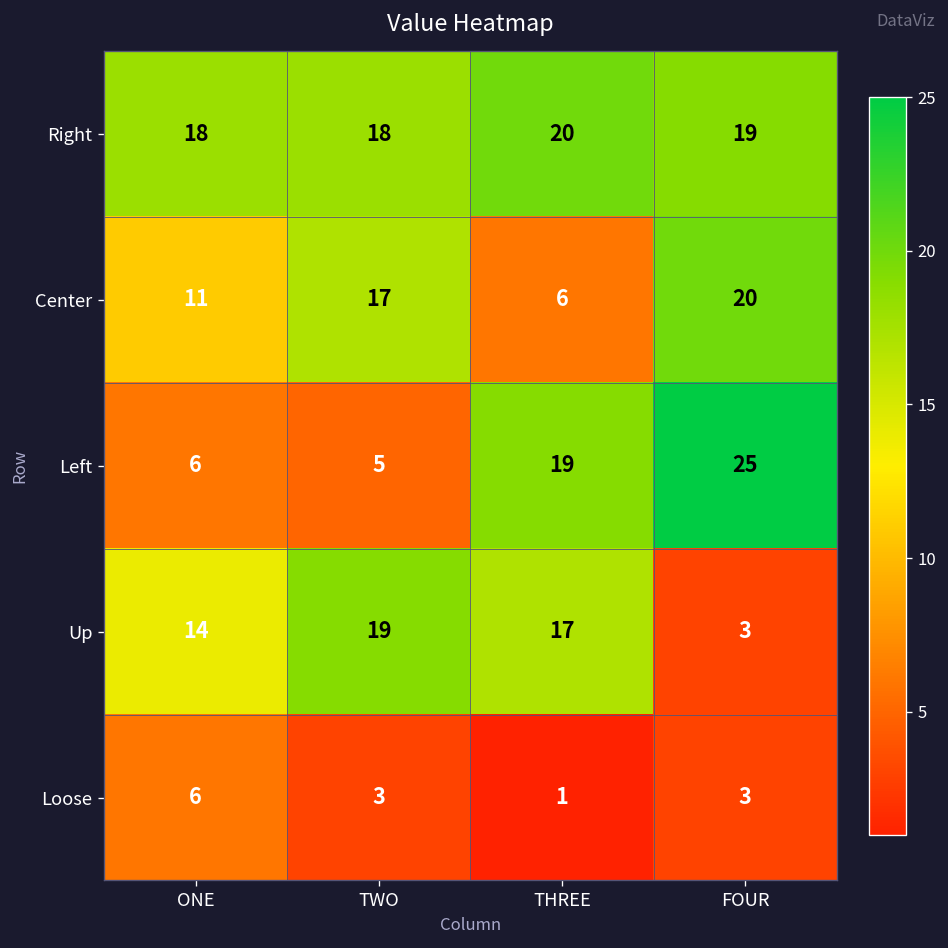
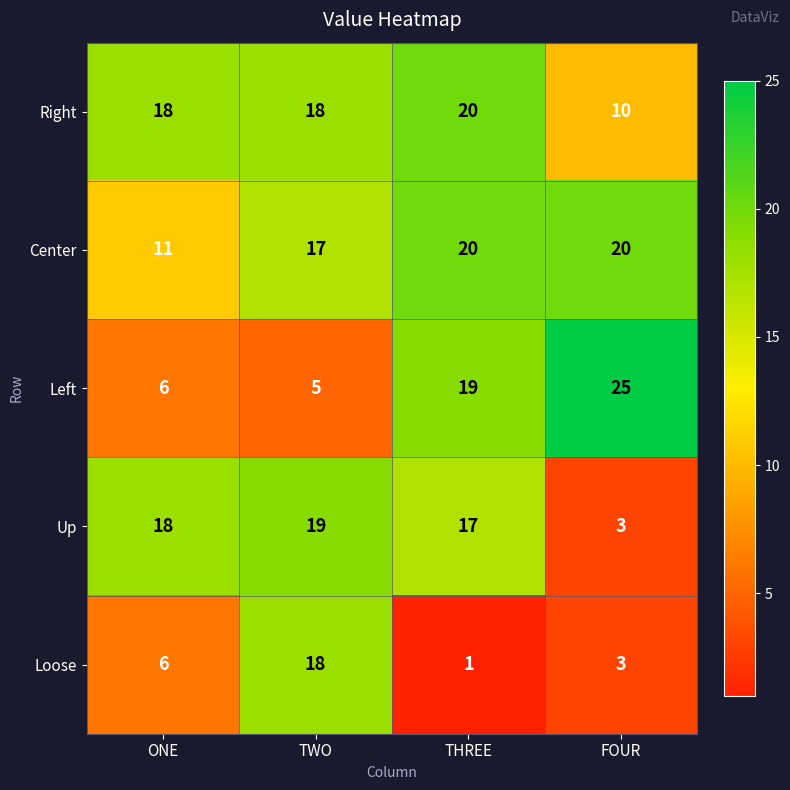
Right, FOUR: 19 -> 10
Center, THREE: 6 -> 20
Up, ONE: 14 -> 18
Loose, TWO: 3 -> 18
